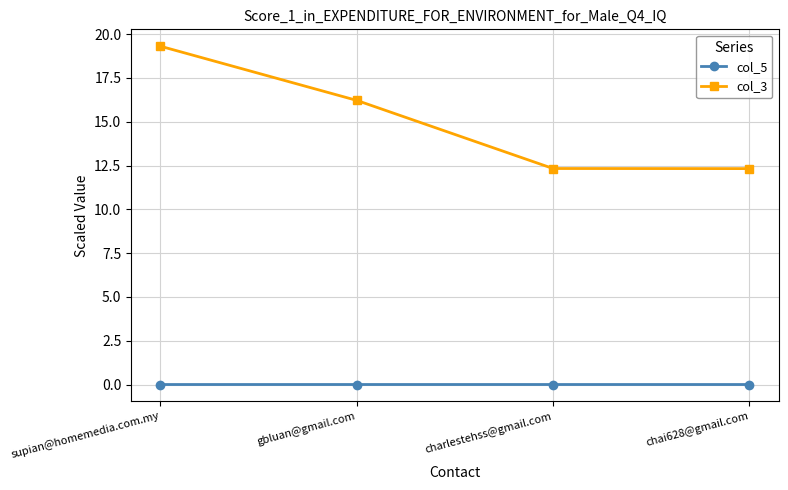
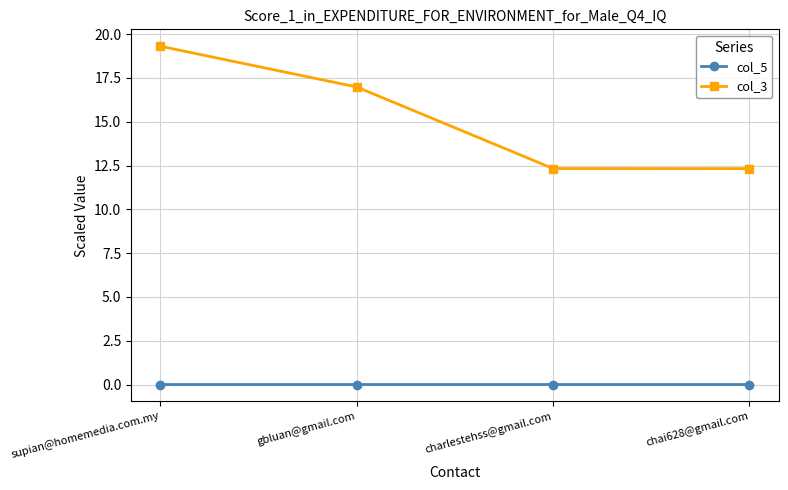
col_3, gbluan@gmail.com: 16.2 -> 17.0
